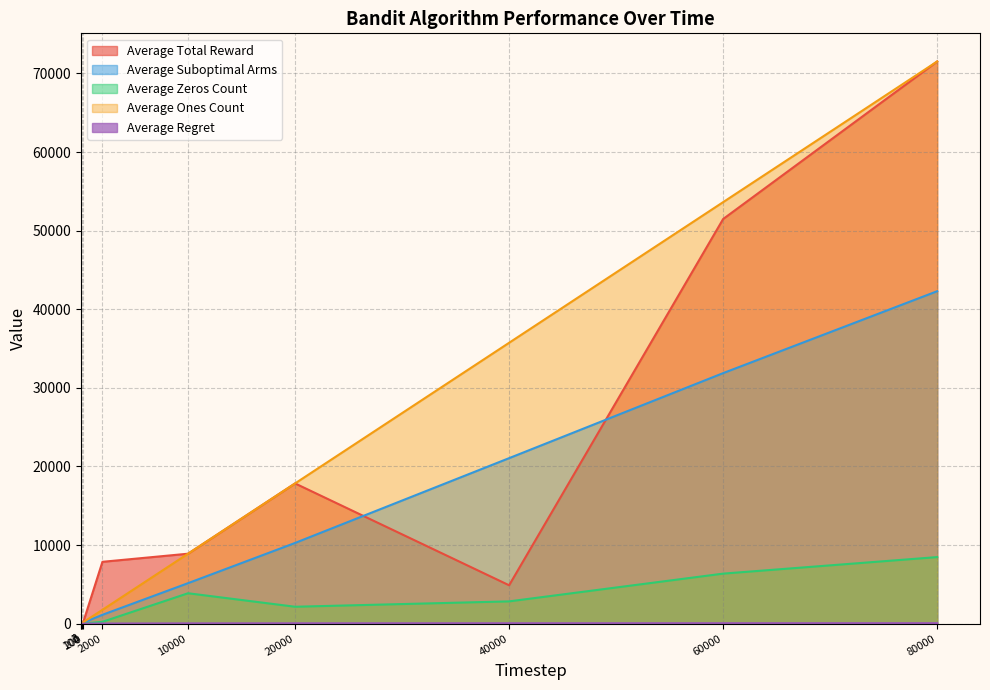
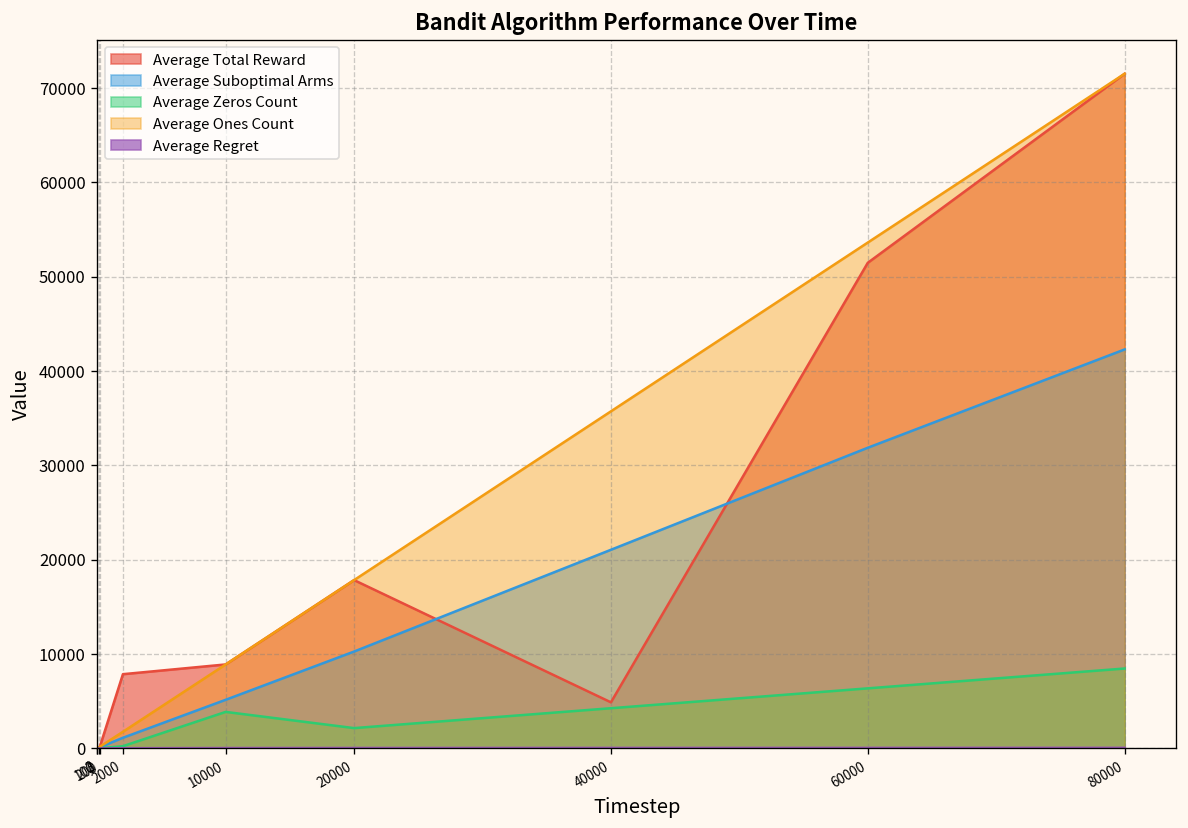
Average Zeros Count, 40000: 3000 -> 4000
